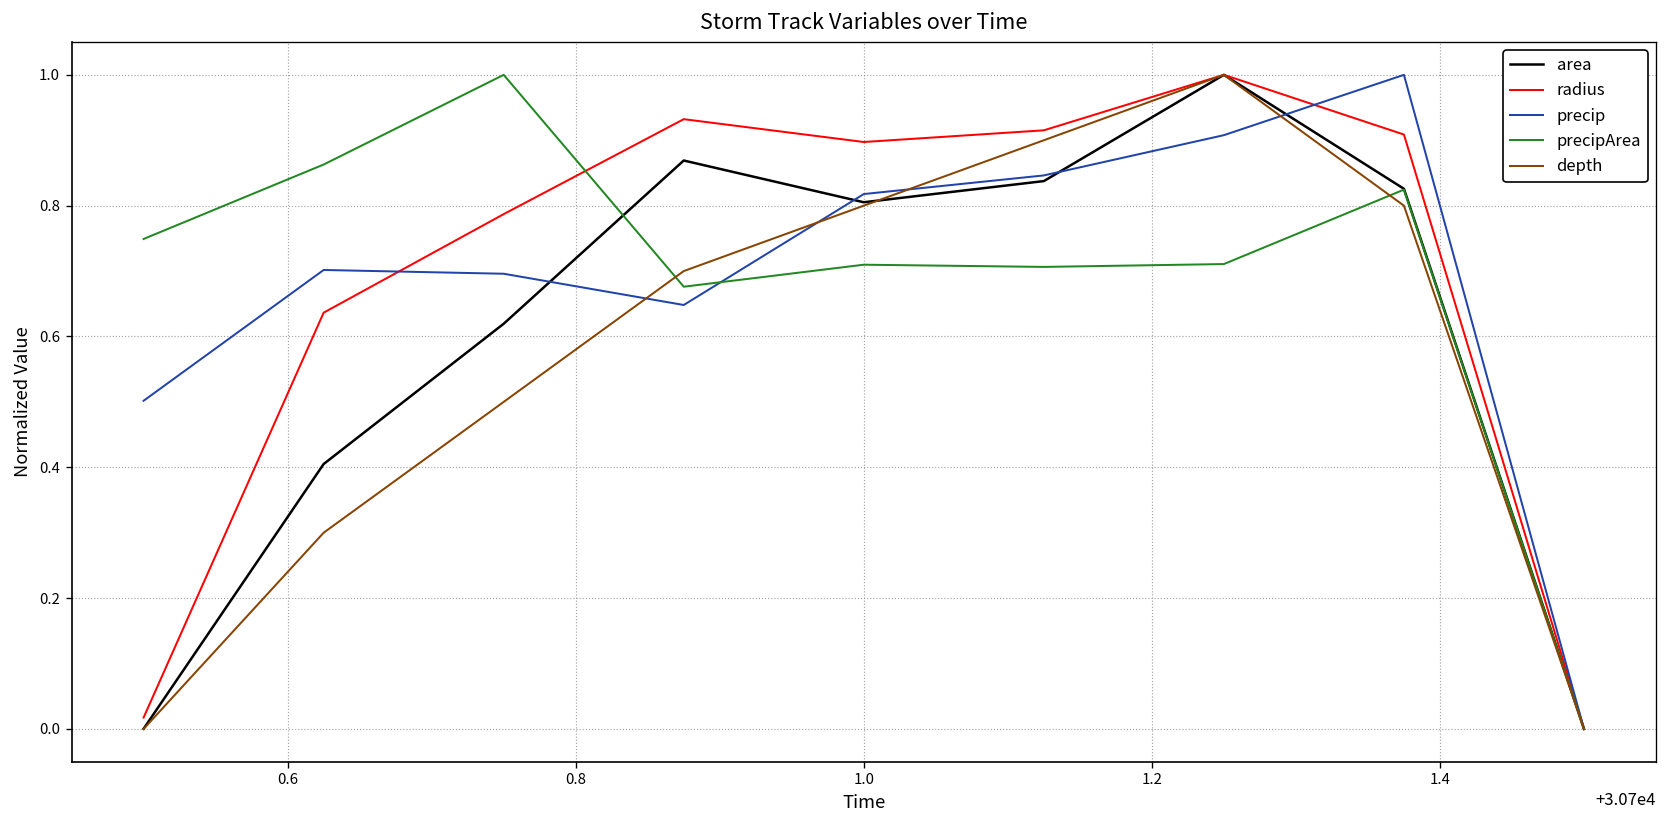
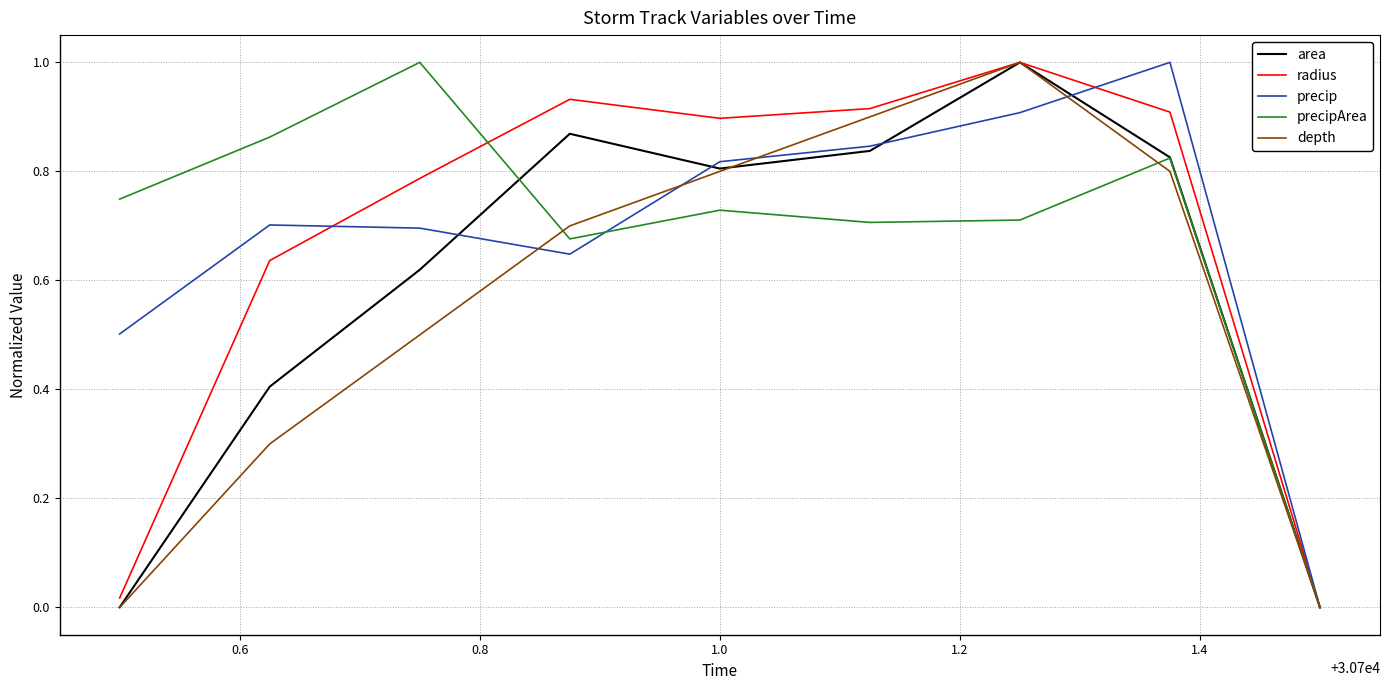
precipArea, 1.0: 0.71 -> 0.73
